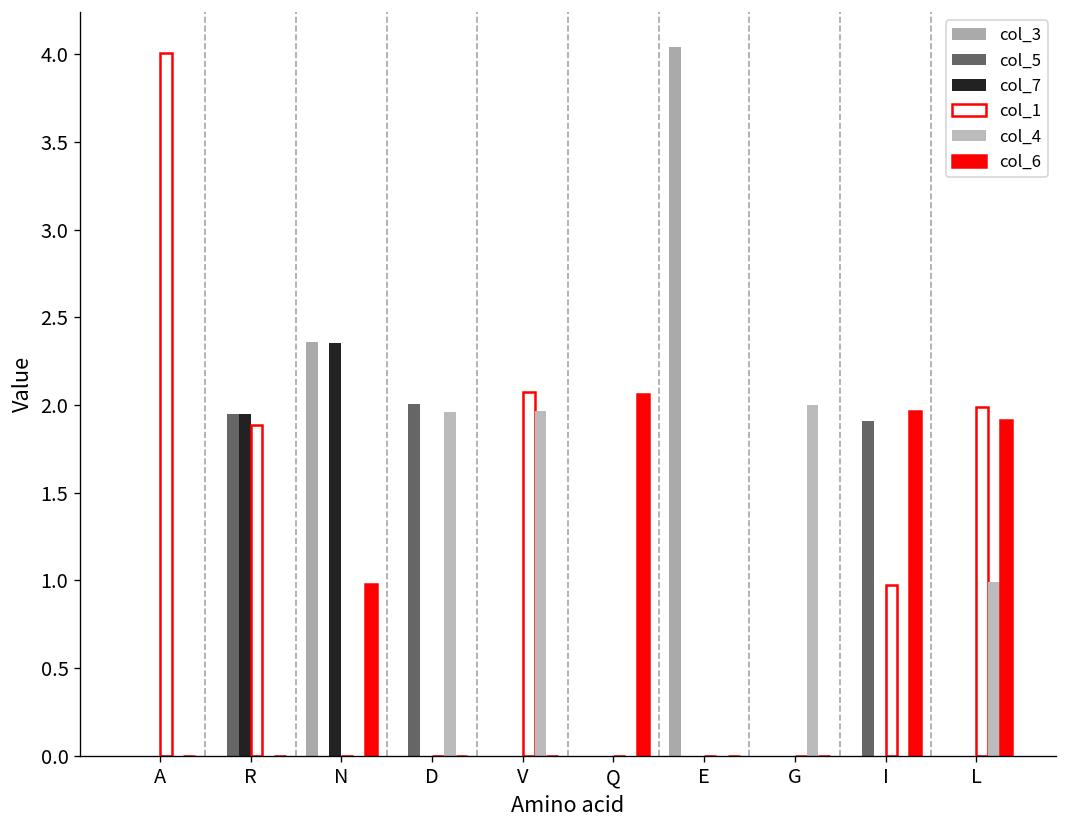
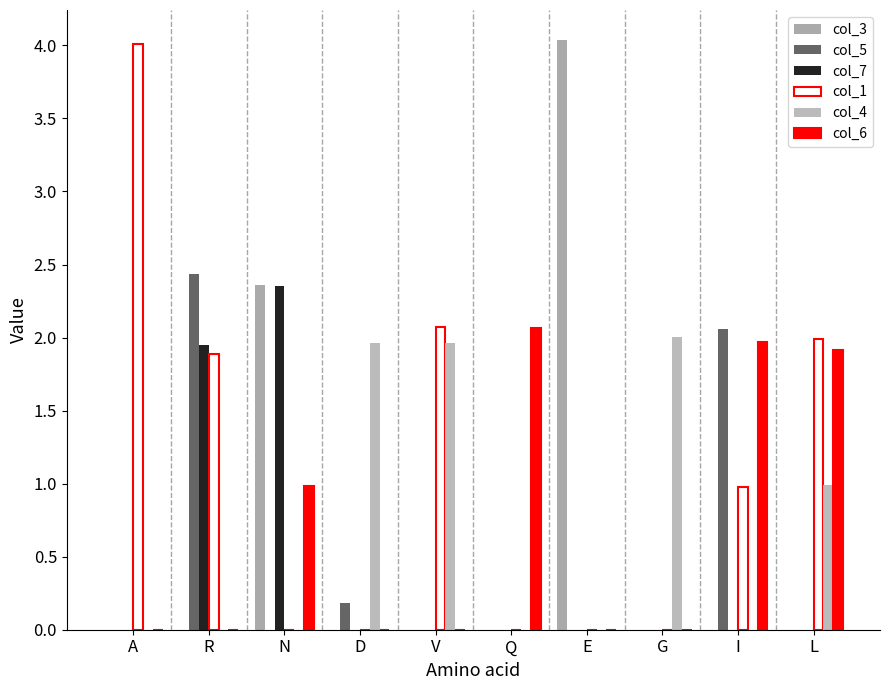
col_5, R: 1.95 -> 2.44
col_5, D: 2.00 -> 0.18
col_5, I: 1.91 -> 2.06
